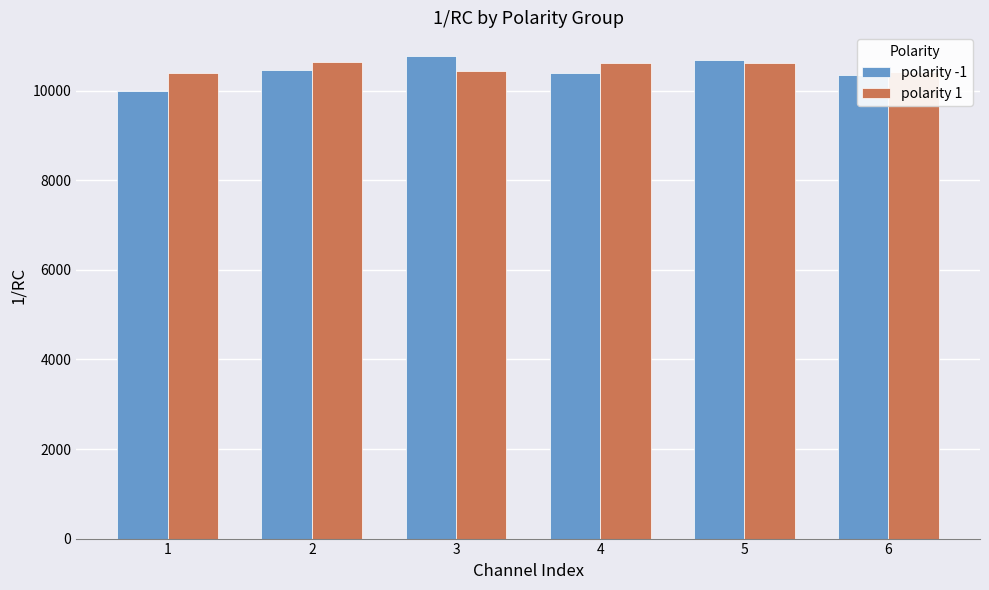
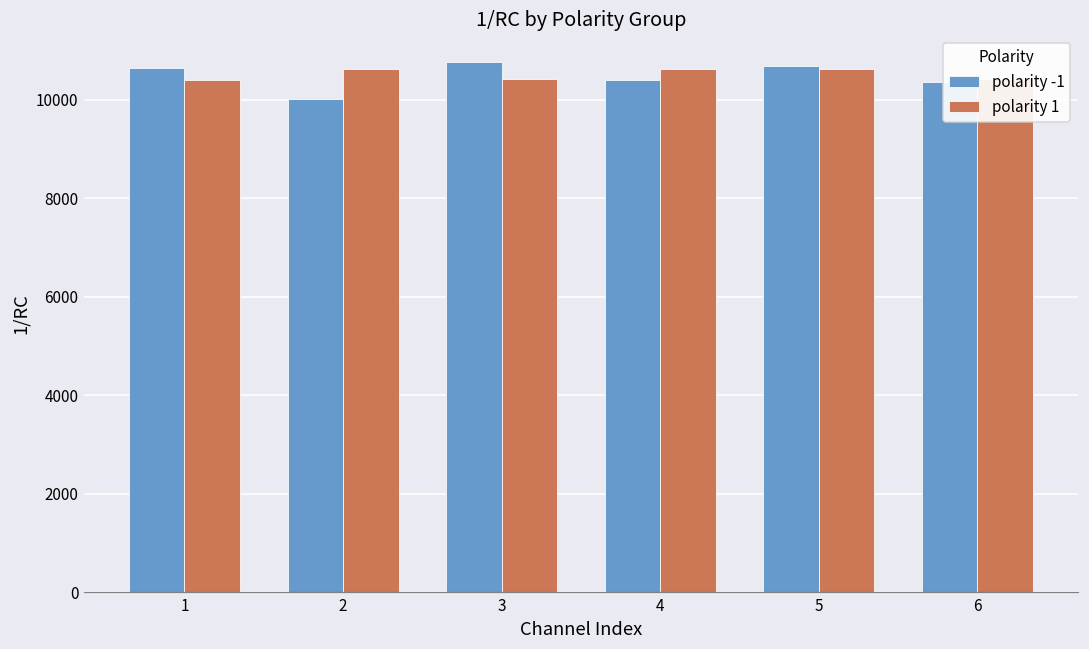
polarity -1, 1: 10000 -> 10600
polarity -1, 2: 10500 -> 10000
